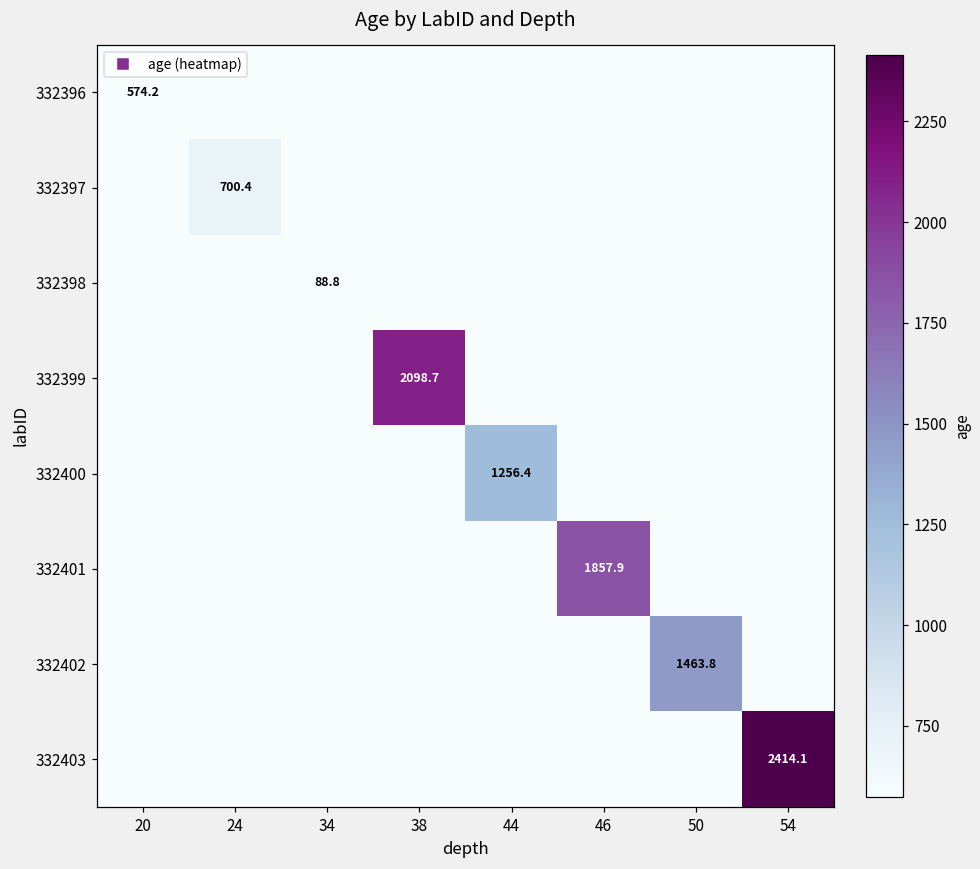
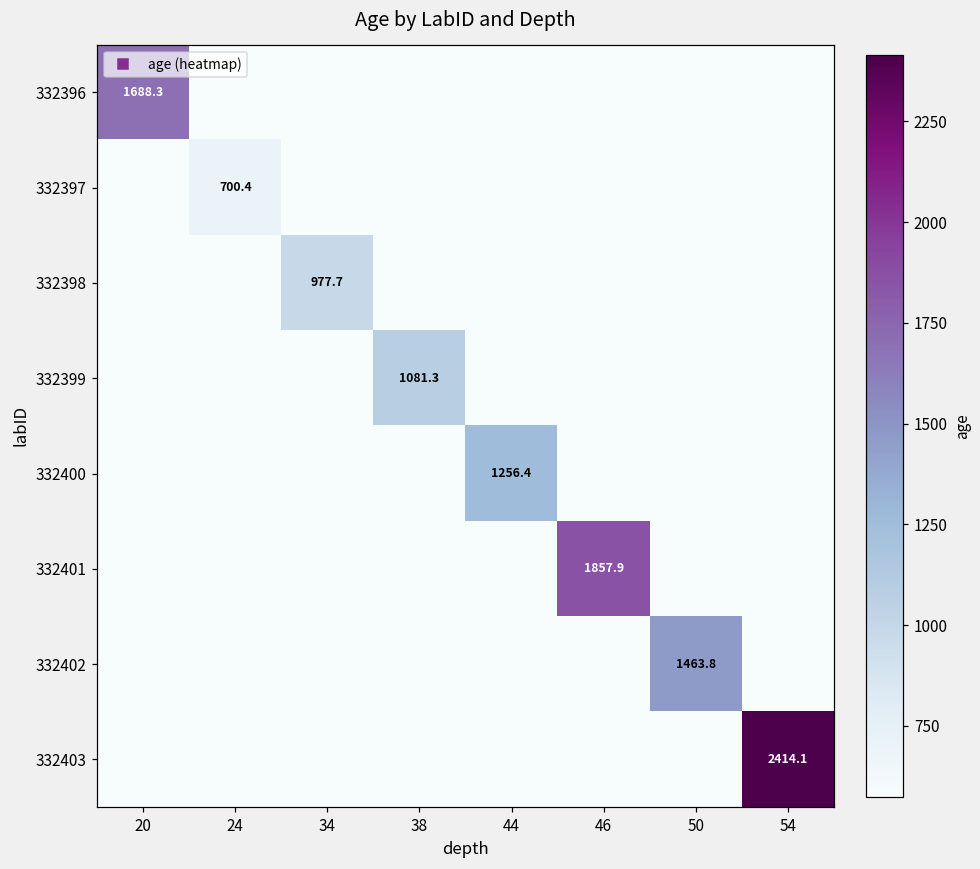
332396, 20: 574.2 -> 1688.3
332398, 34: 88.8 -> 977.7
332399, 38: 2098.7 -> 1081.3
